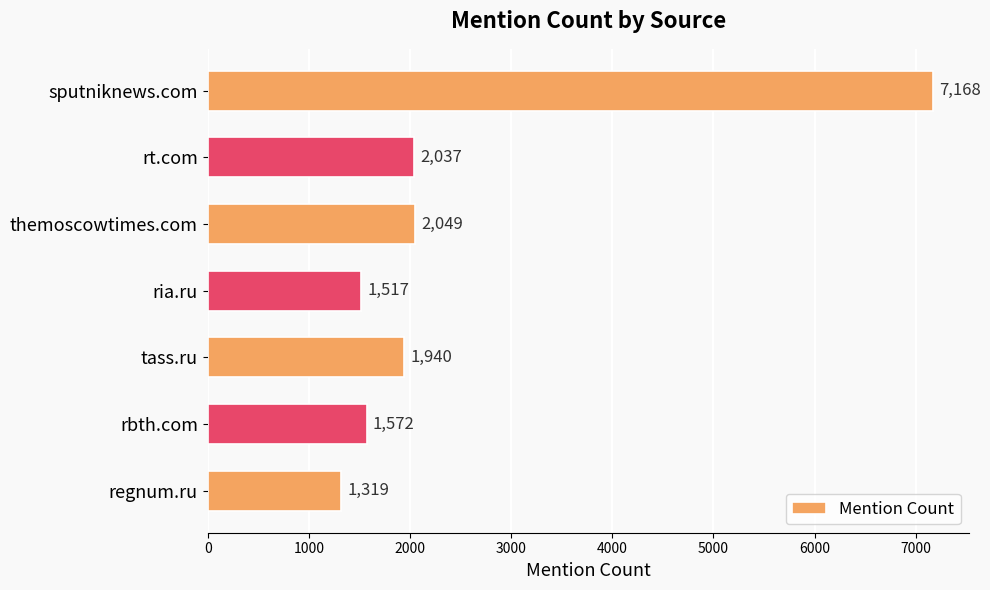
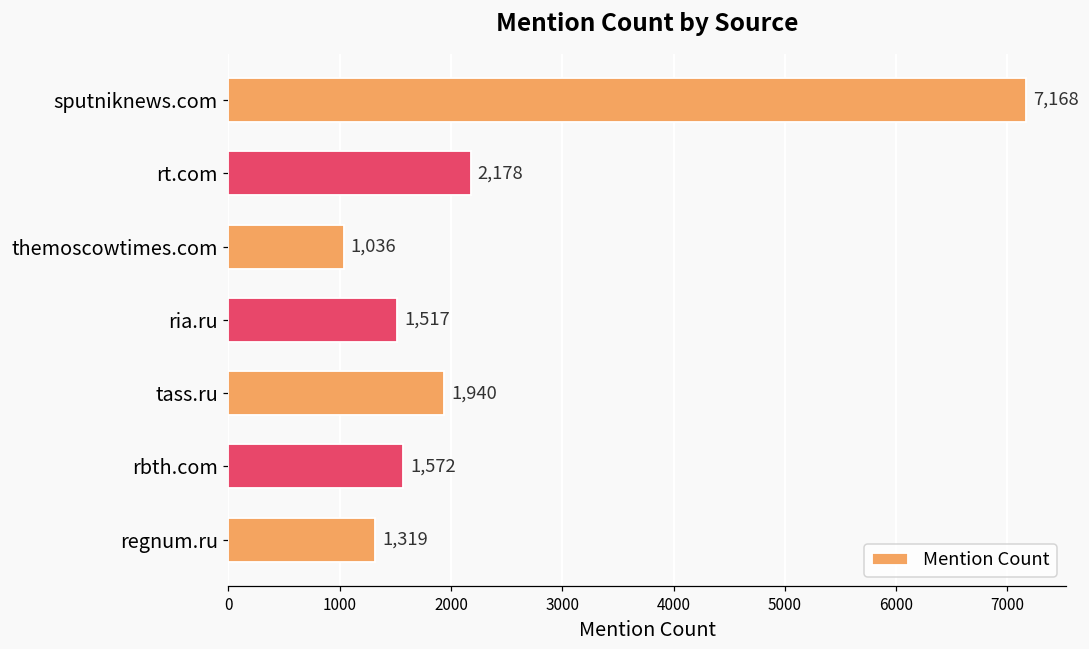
rt.com: 2,037 -> 2,178
themoscowtimes.com: 2,049 -> 1,036
